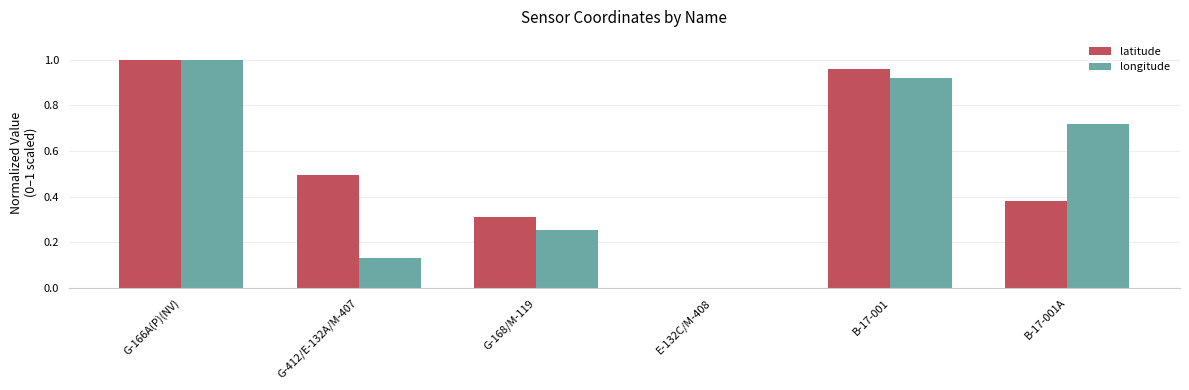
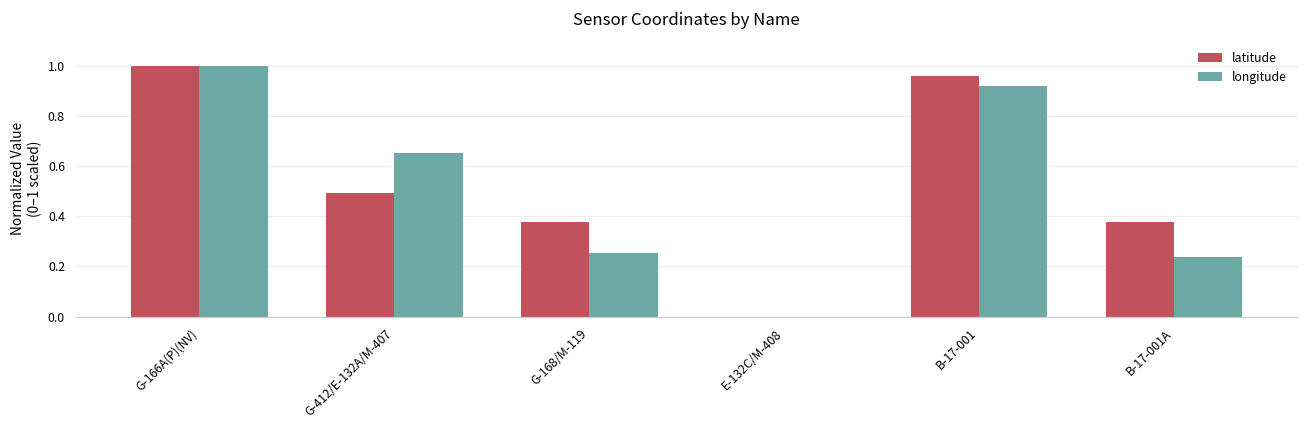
longitude, G-412/E-132A/M-407: 0.13 -> 0.65
latitude, G-168/M-119: 0.31 -> 0.38
longitude, B-17-001A: 0.72 -> 0.24
